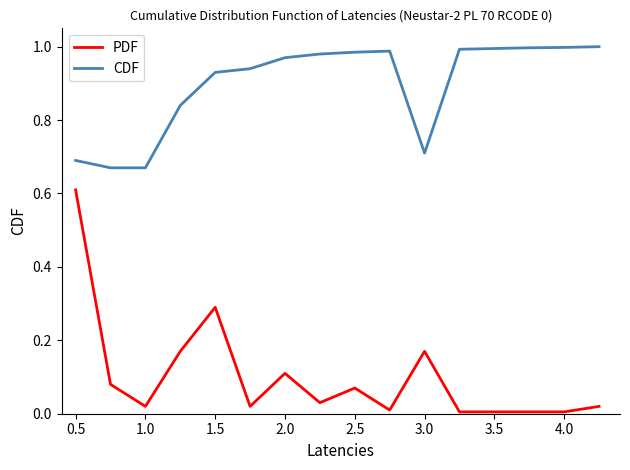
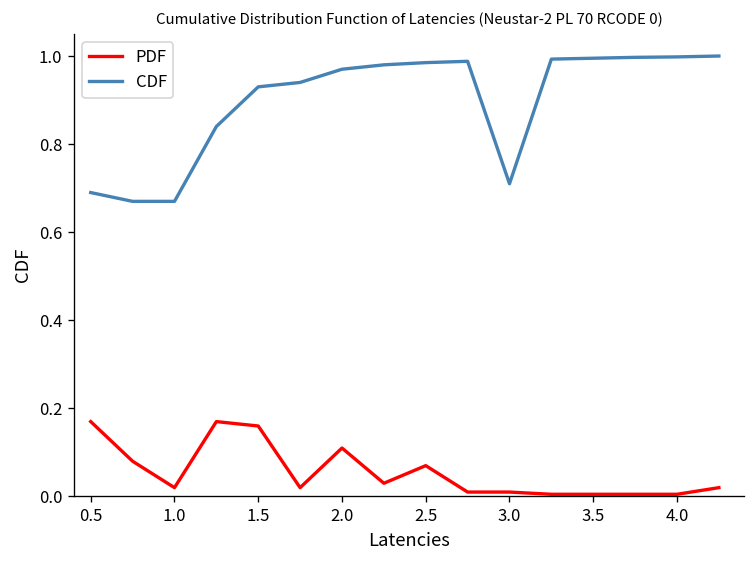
PDF, 0.5: 0.61 -> 0.17
PDF, 1.5: 0.29 -> 0.16
PDF, 3.0: 0.17 -> 0.01
